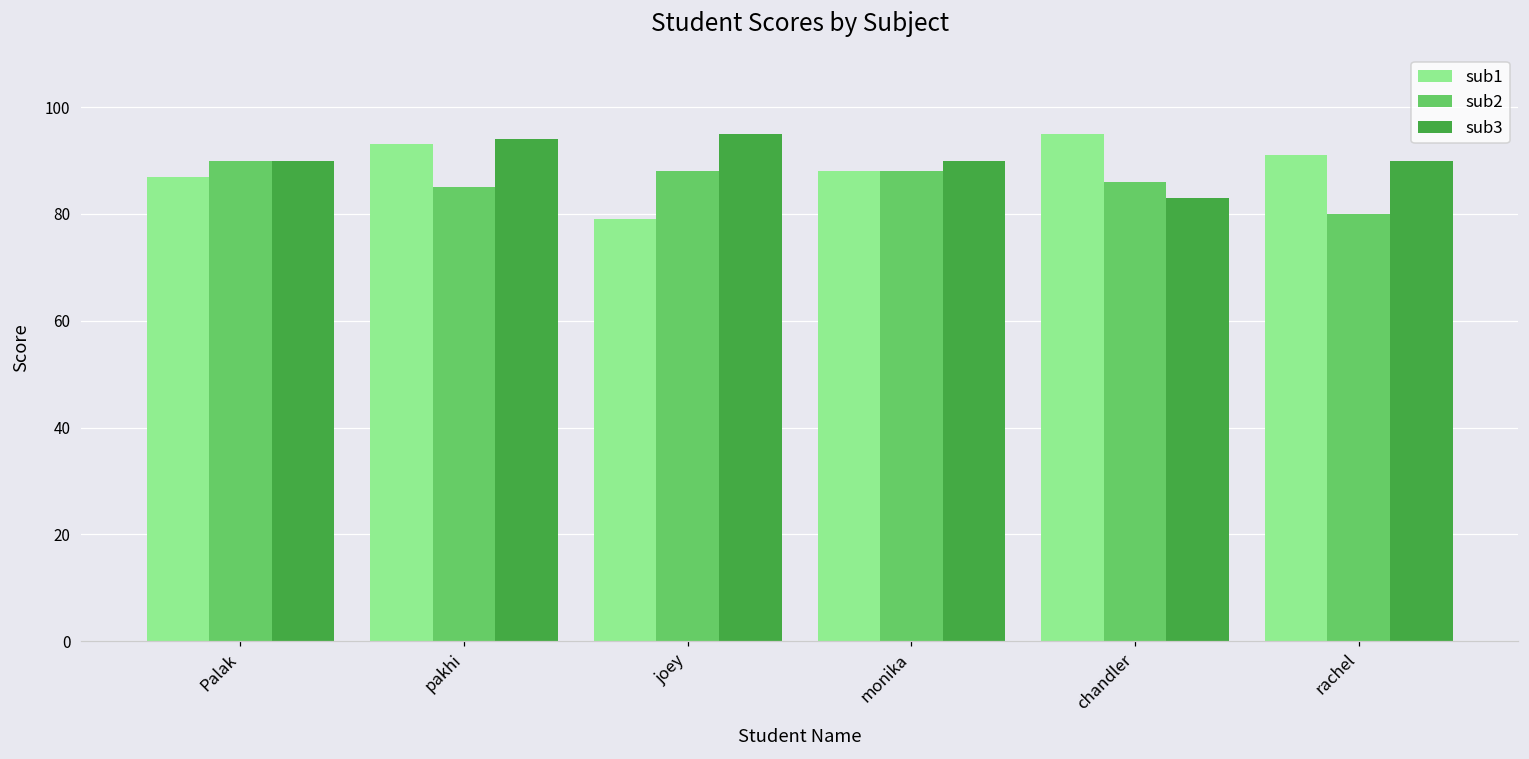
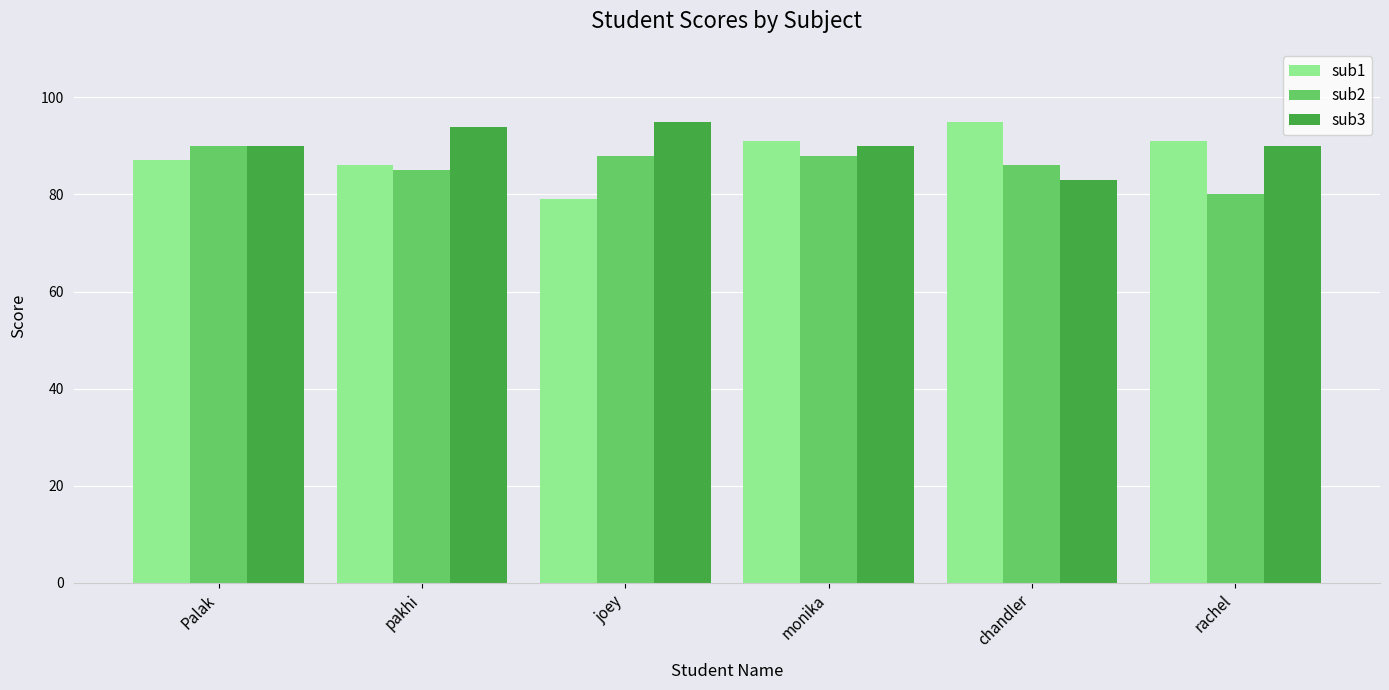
sub1, pakhi: 93 -> 86
sub1, monika: 88 -> 91
